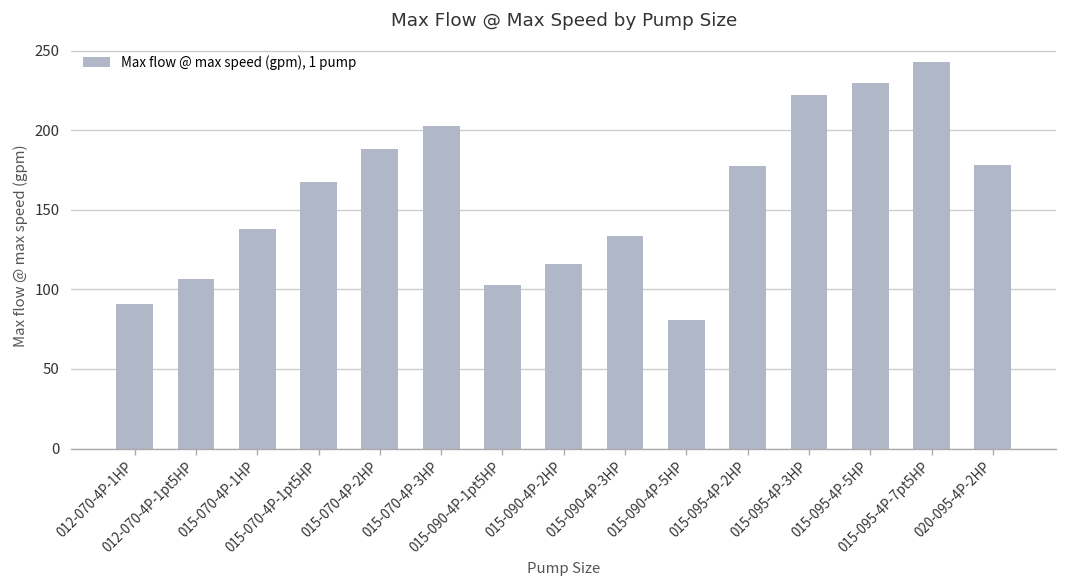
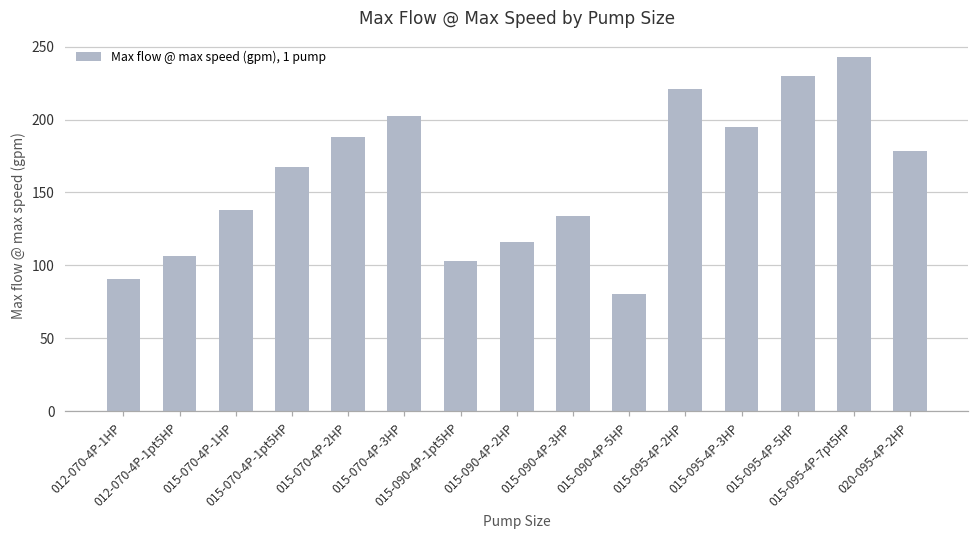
015-095-4P-2HP: 178 -> 221
015-095-4P-3HP: 222 -> 195
